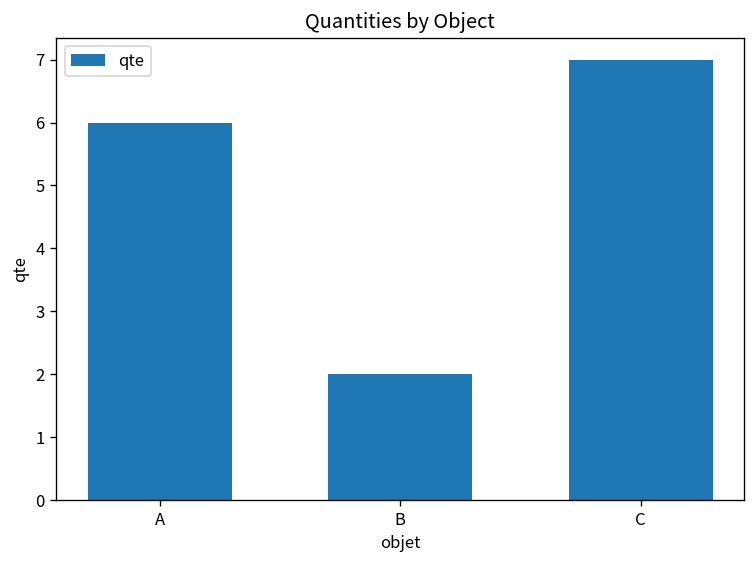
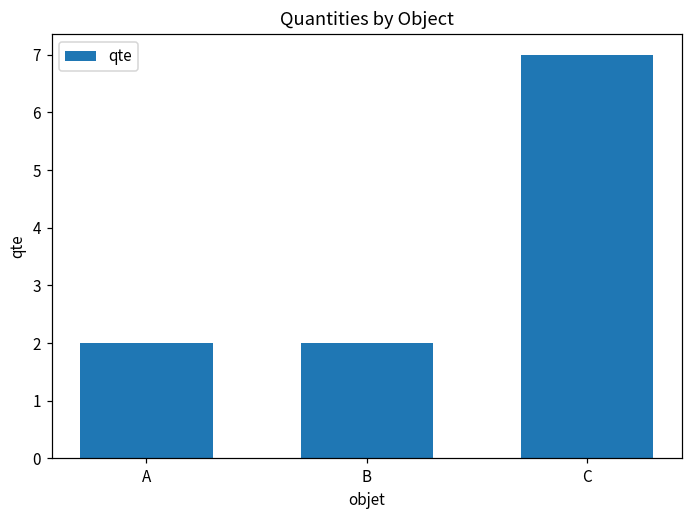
A: 6 -> 2
